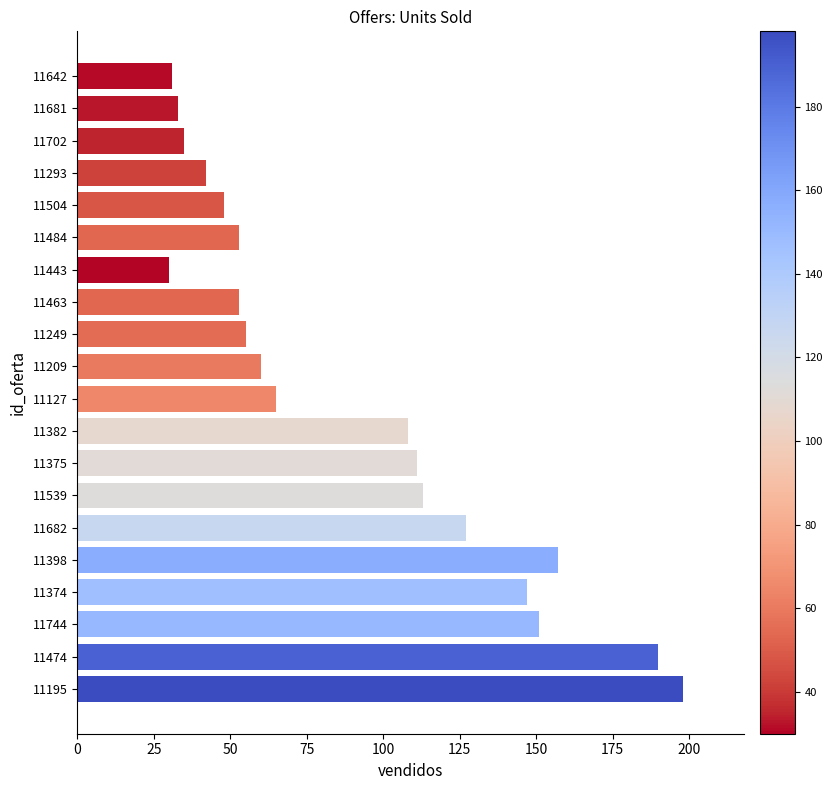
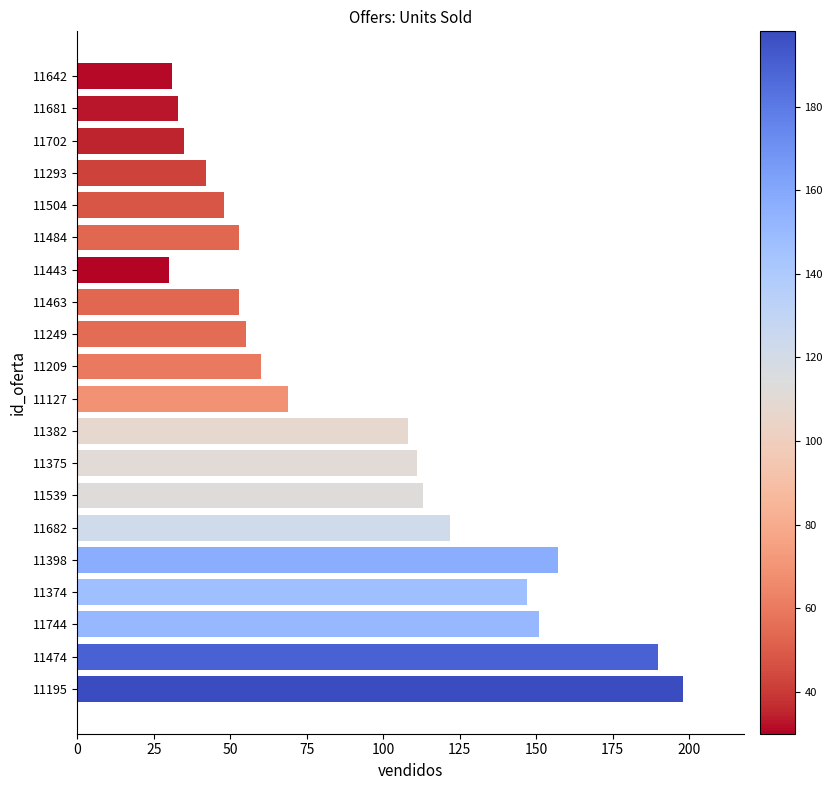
11127: 65 -> 69
11682: 127 -> 122
